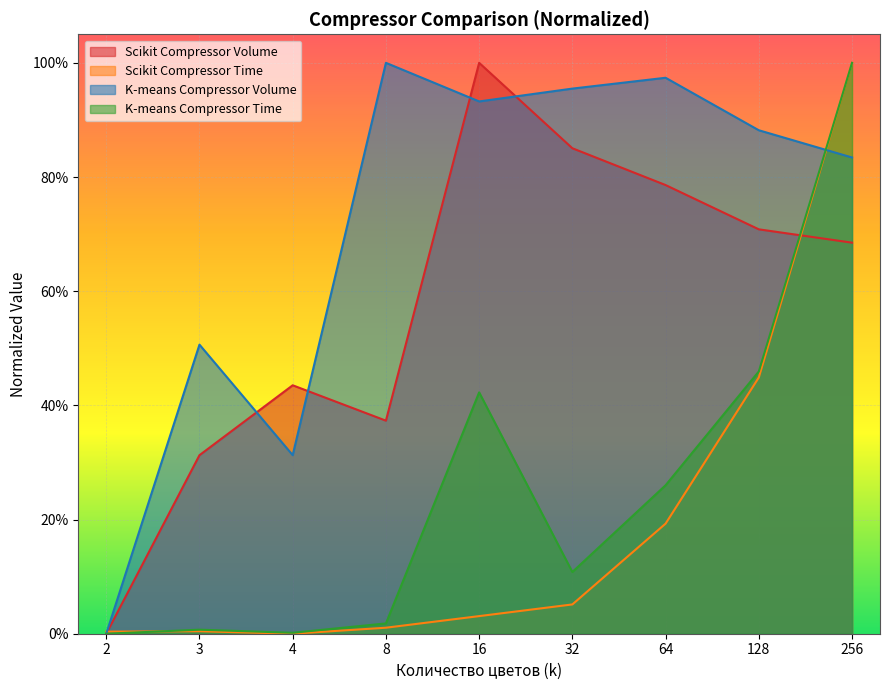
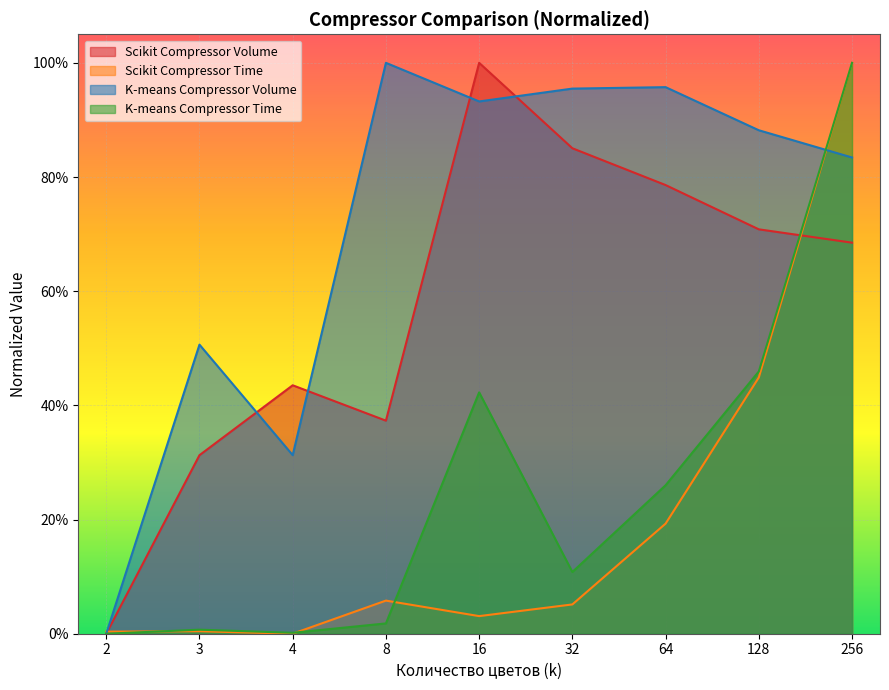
Scikit Compressor Time, 8: 1% -> 6%
K-means Compressor Volume, 64: 97% -> 96%
